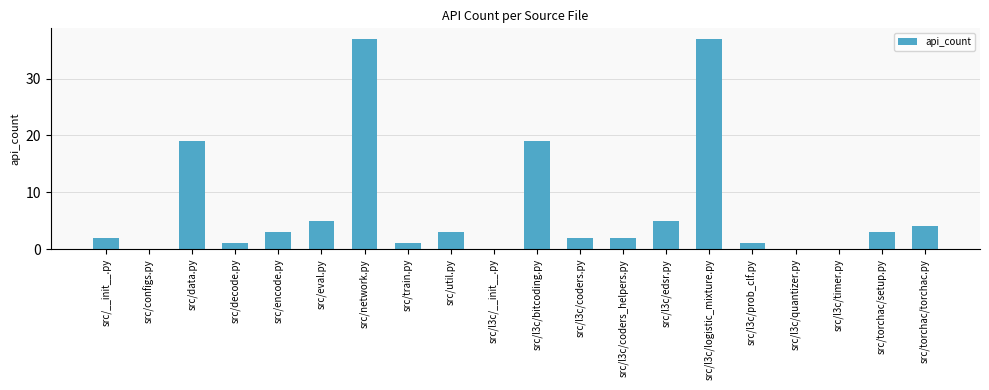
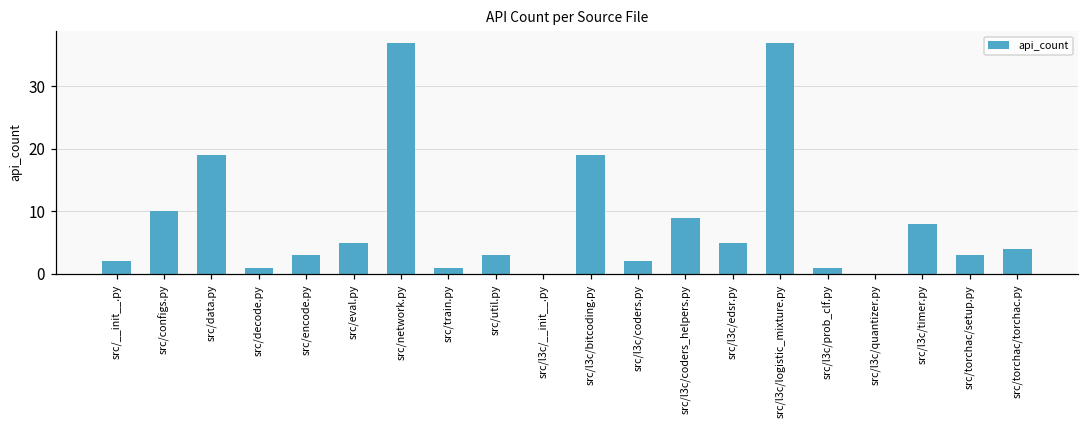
src/configs.py: 0 -> 10
src/l3c/coders_helpers.py: 2 -> 9
src/l3c/timer.py: 0 -> 8
